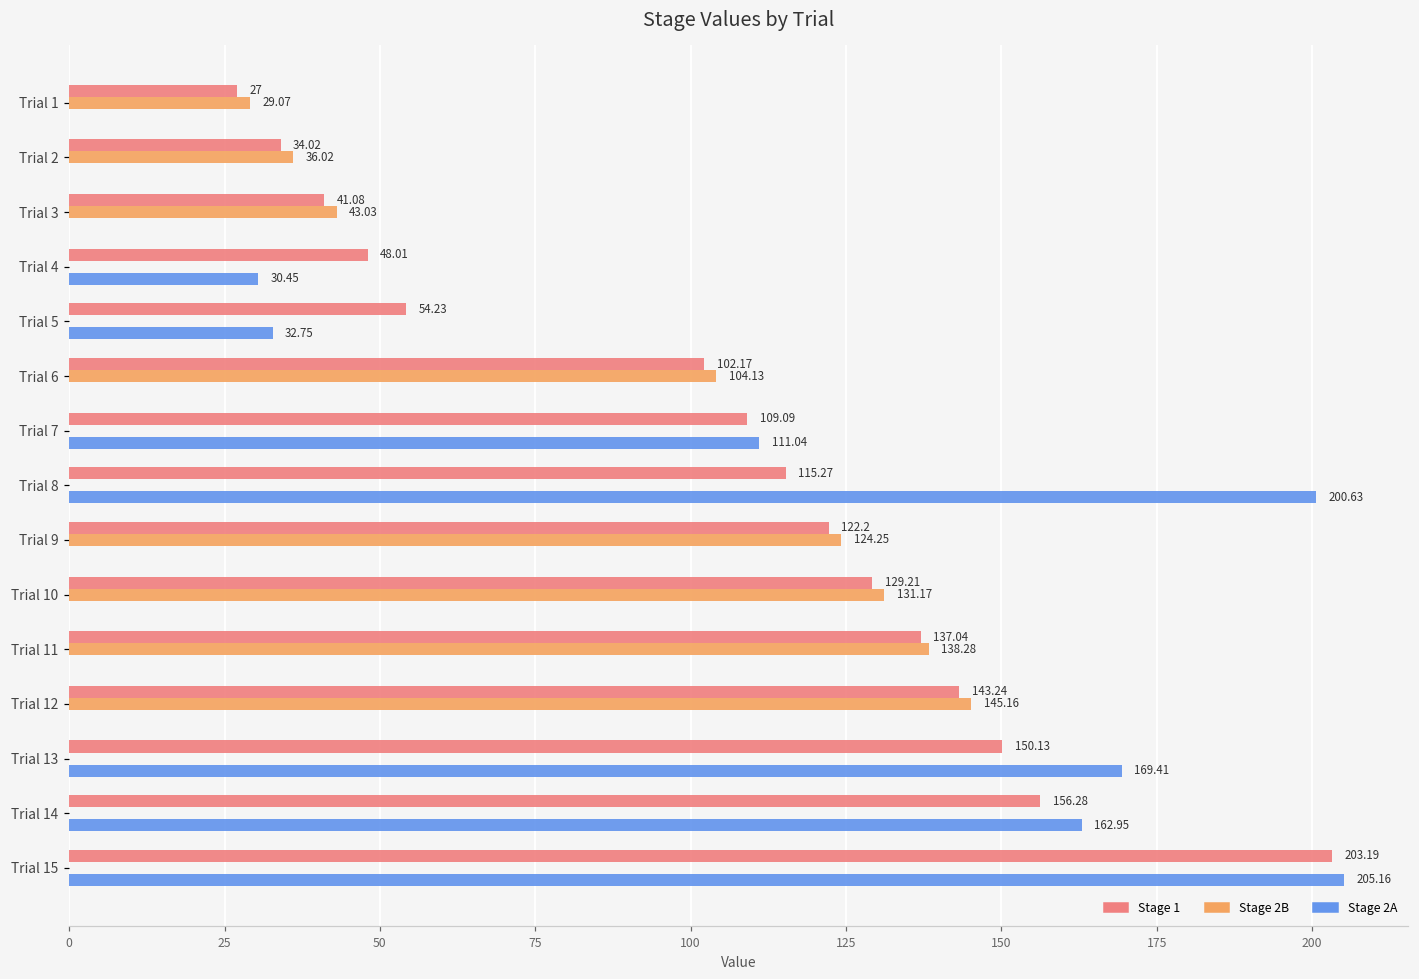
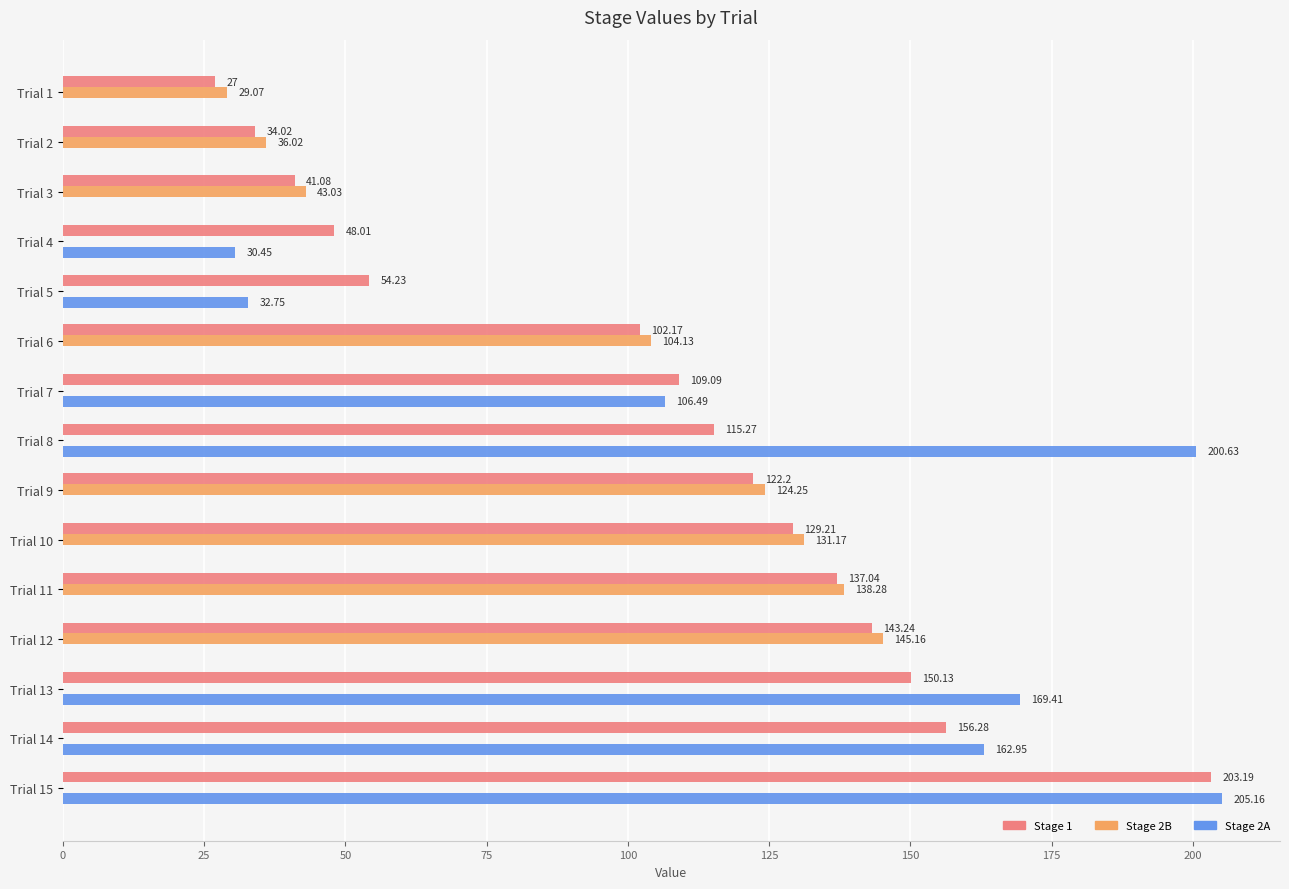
Stage 2A, Trial 7: 111.04 -> 106.49
